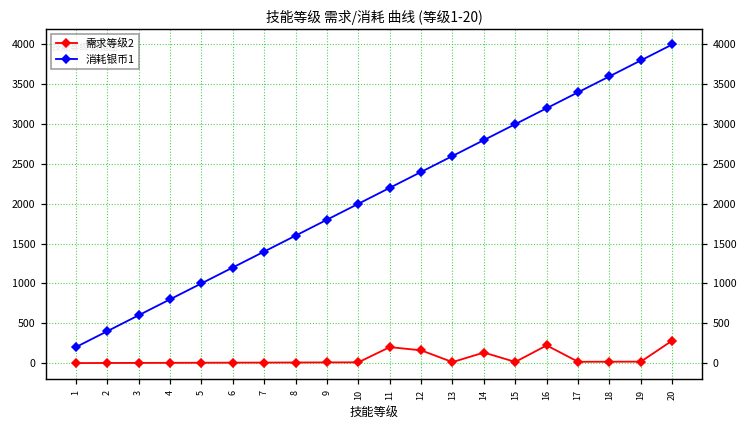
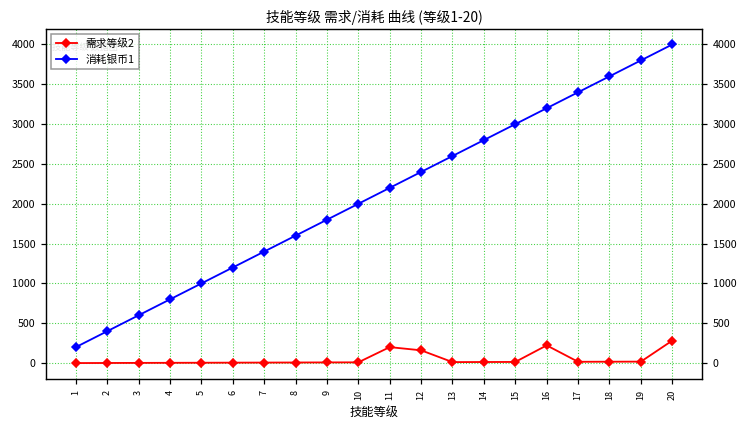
需求等级2, 14: 100 -> 0
